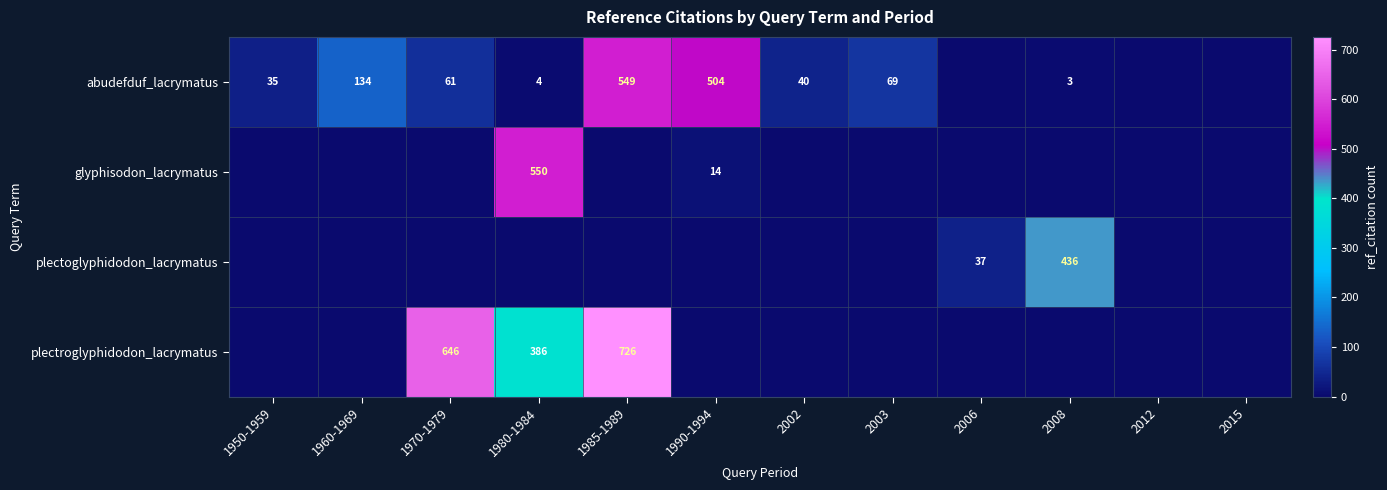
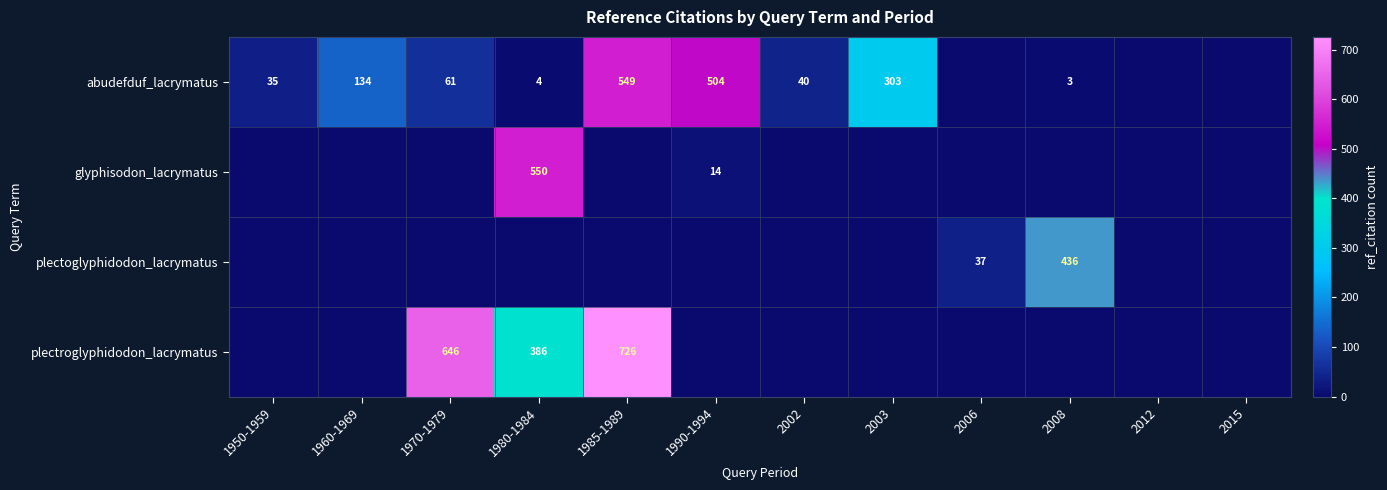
abudefduf_lacrymatus, 2003: 69 -> 303
